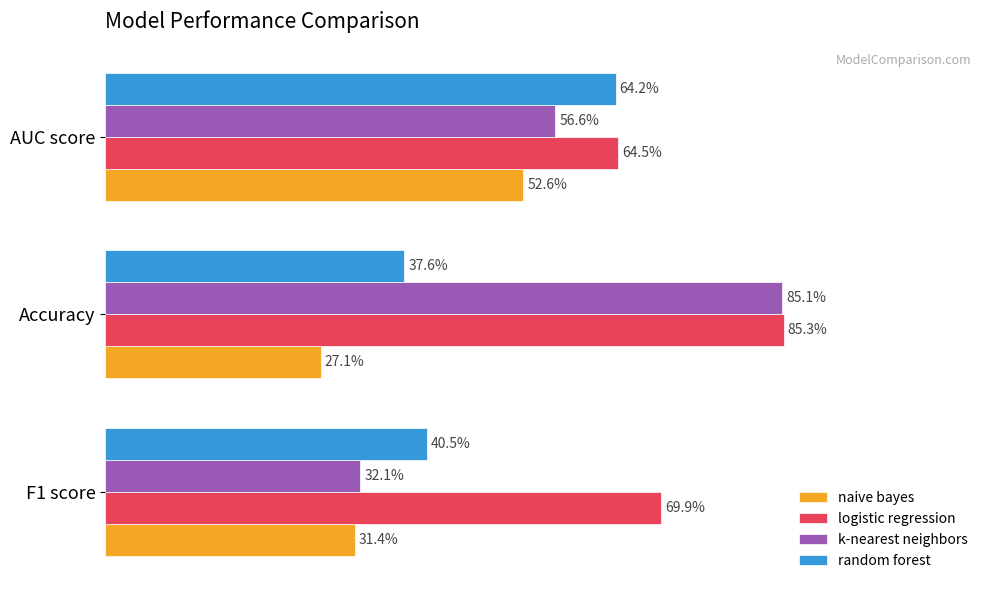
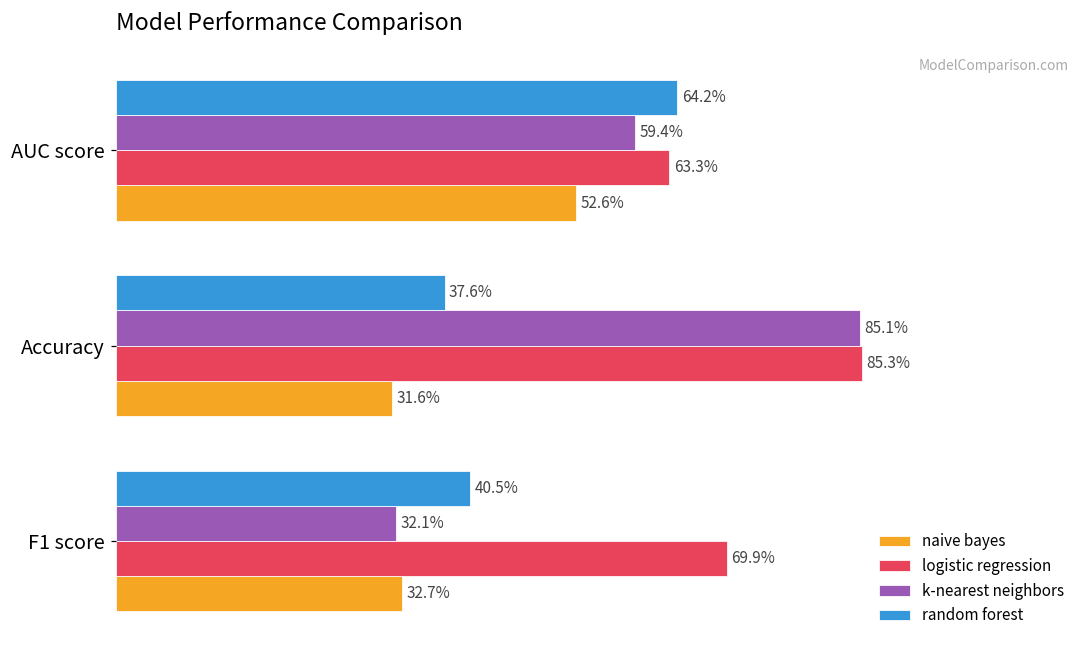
k-nearest neighbors, AUC score: 56.6% -> 59.4%
logistic regression, AUC score: 64.5% -> 63.3%
naive bayes, Accuracy: 27.1% -> 31.6%
naive bayes, F1 score: 31.4% -> 32.7%
